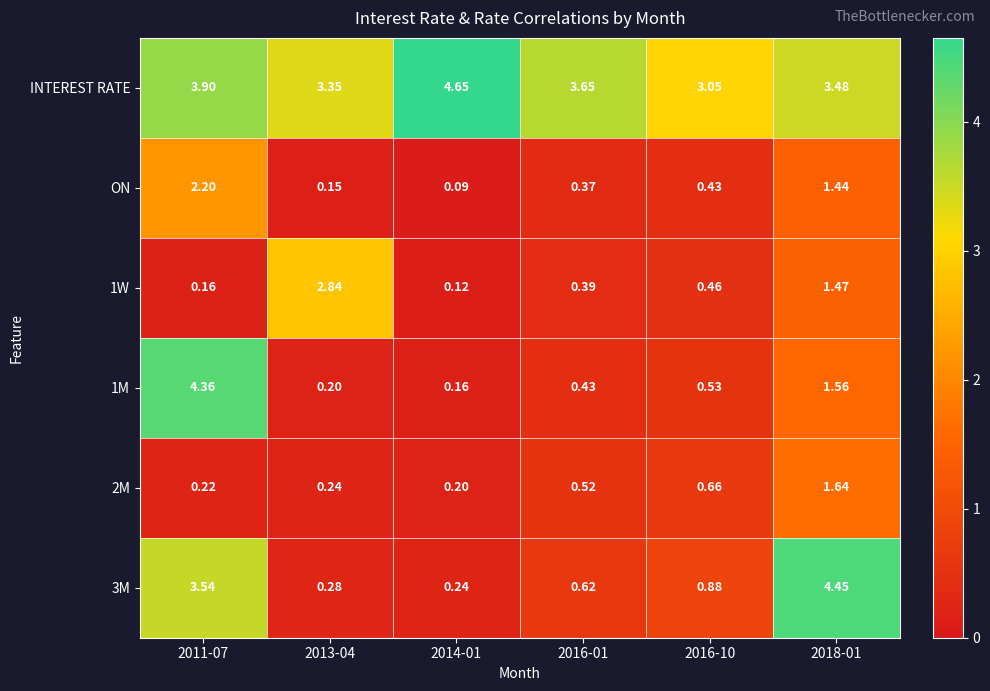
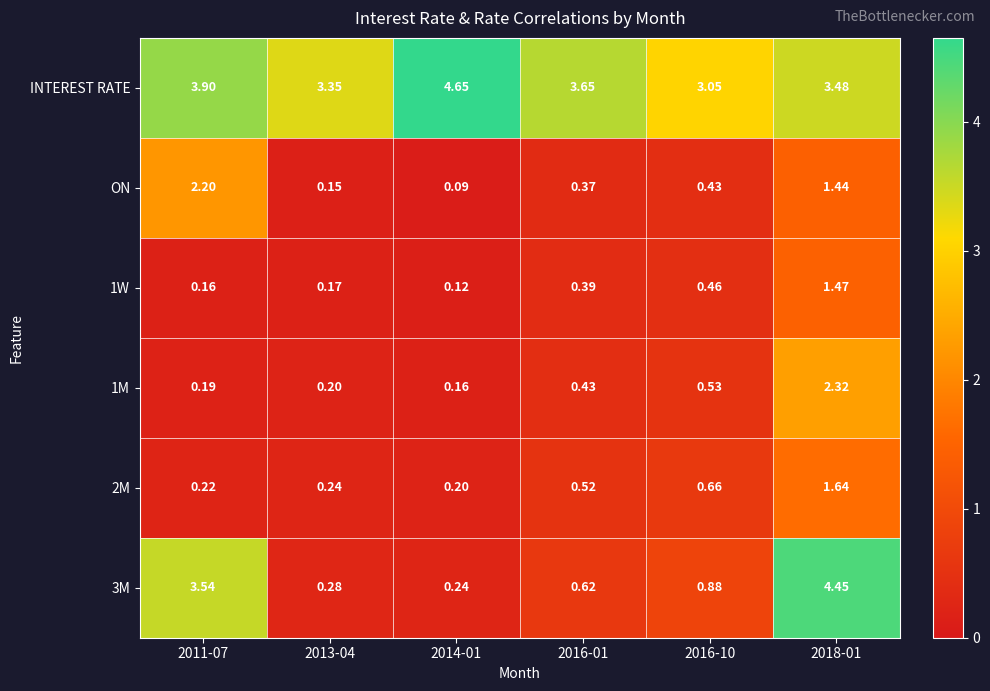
1W, 2013-04: 2.84 -> 0.17
1M, 2011-07: 4.36 -> 0.19
1M, 2018-01: 1.56 -> 2.32
